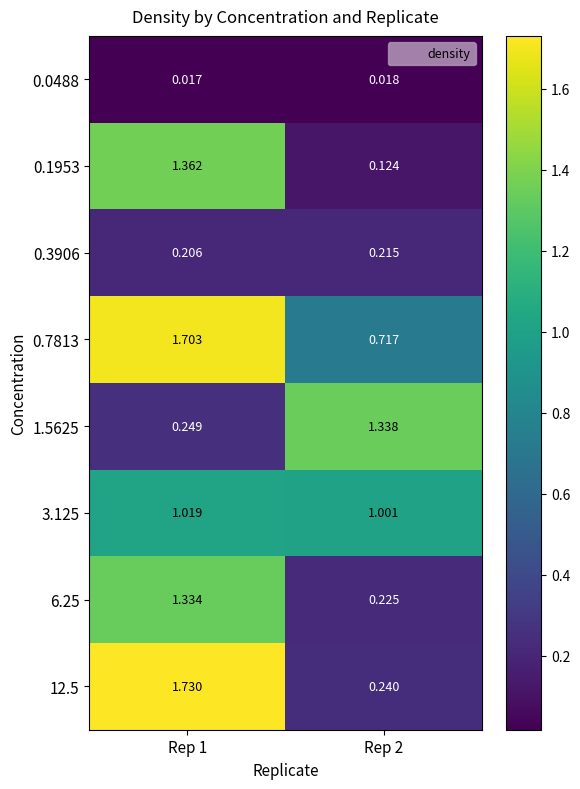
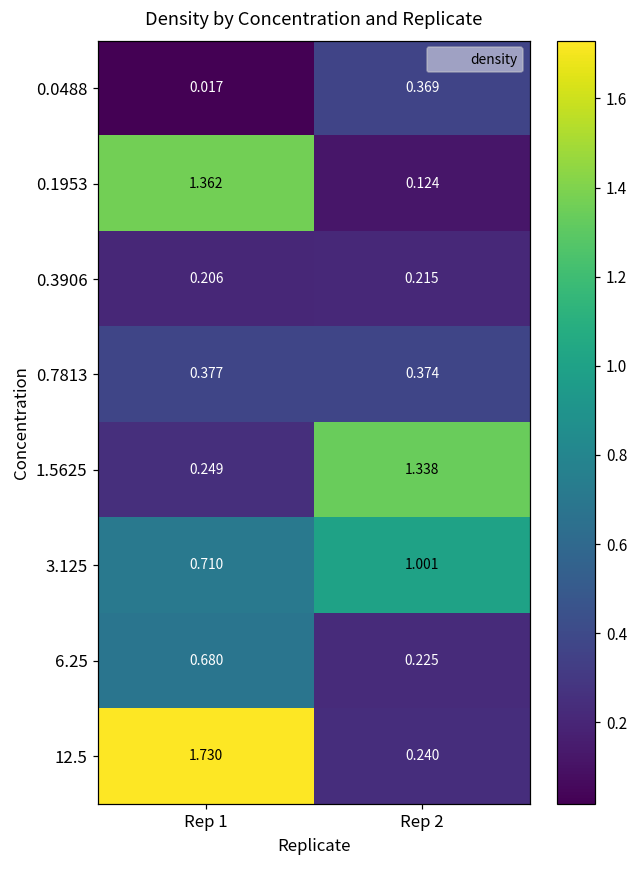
0.0488, Rep 2: 0.018 -> 0.369
0.7813, Rep 1: 1.703 -> 0.377
0.7813, Rep 2: 0.717 -> 0.374
3.125, Rep 1: 1.019 -> 0.710
6.25, Rep 1: 1.334 -> 0.680
